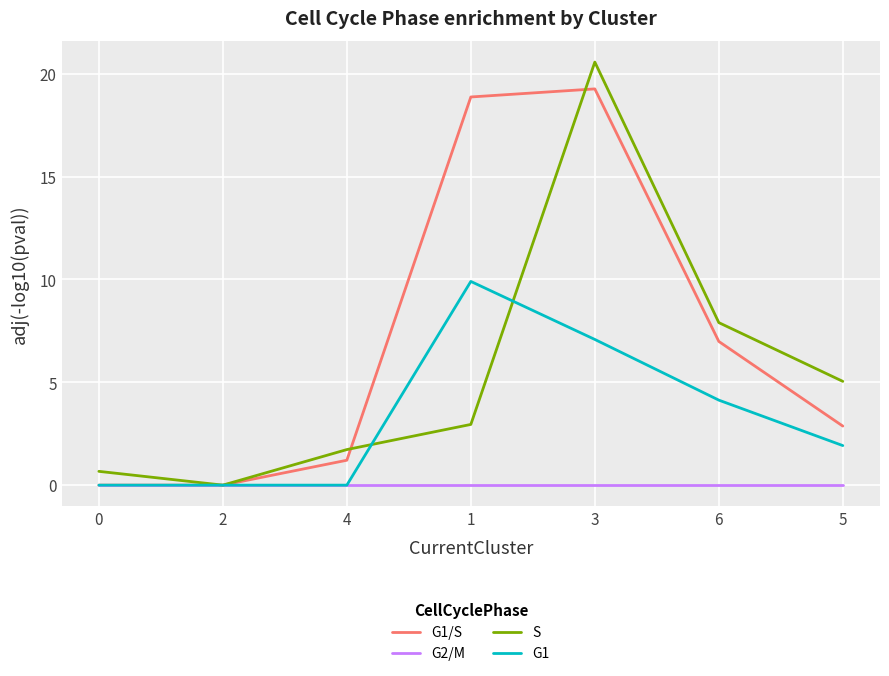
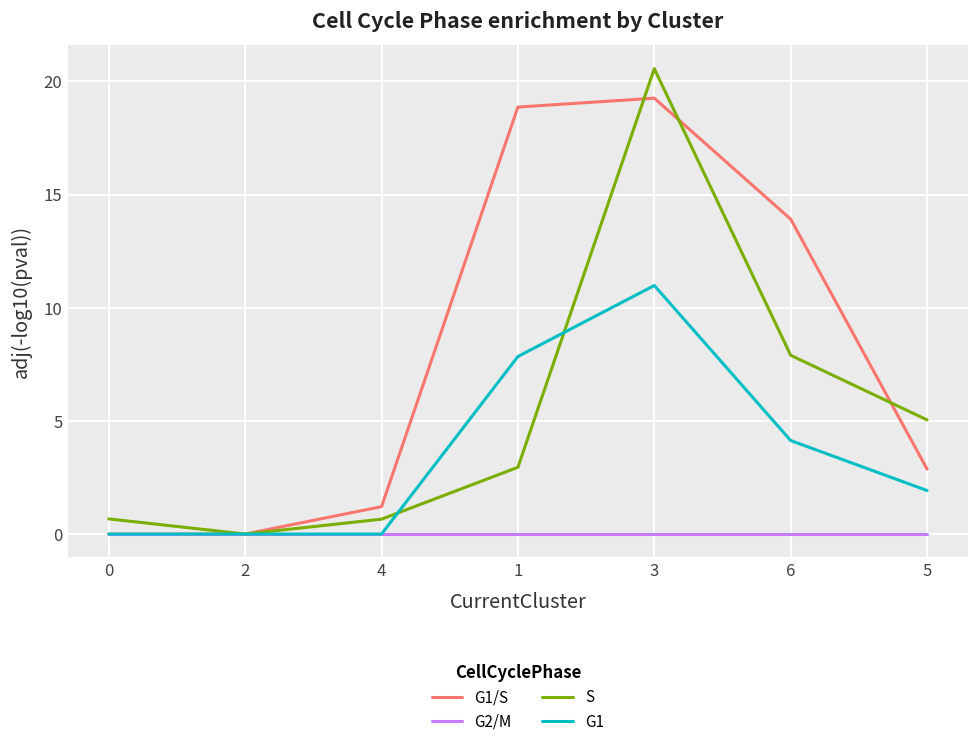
S, 4: 1.7 -> 0.7
G1, 1: 9.9 -> 7.8
G1, 3: 7.1 -> 11.0
G1/S, 6: 7.0 -> 13.9
